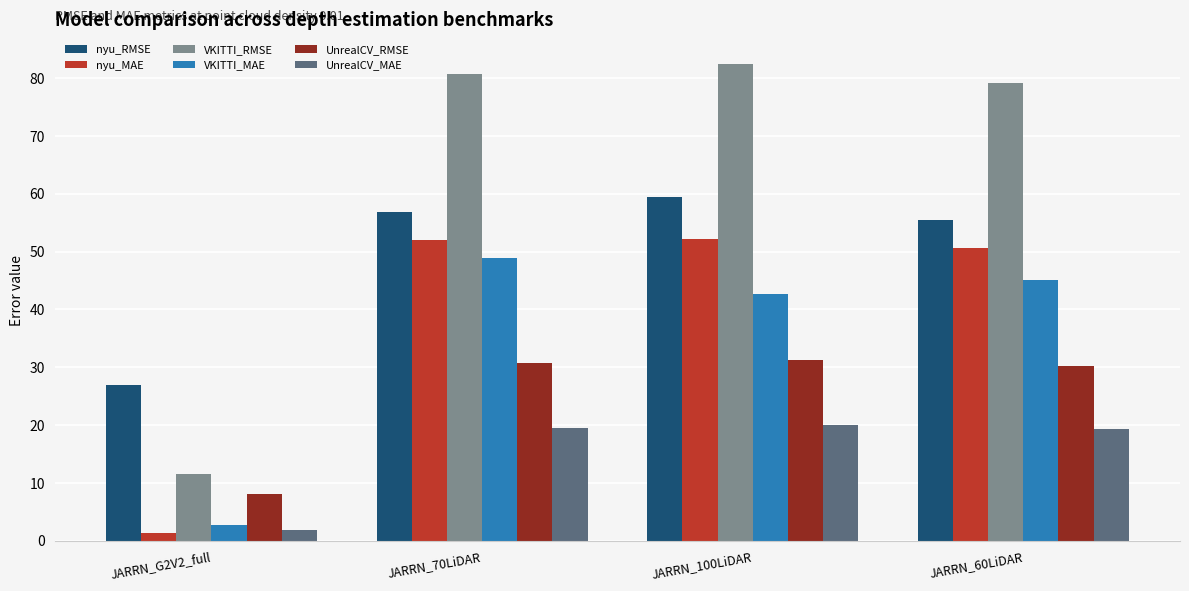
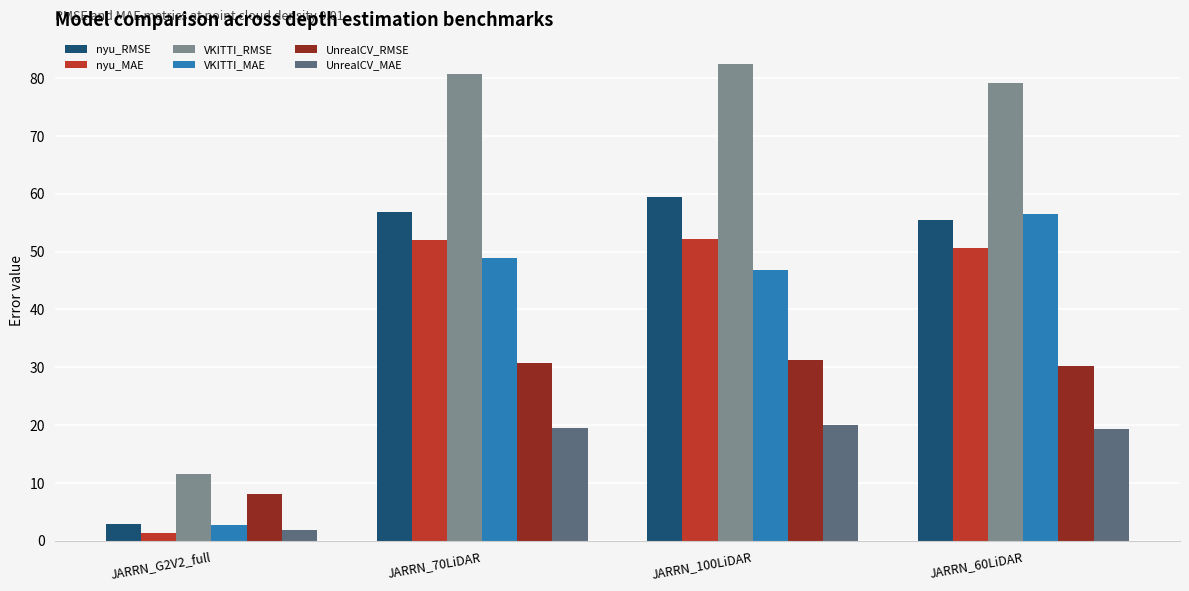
nyu_RMSE, JARRN_G2V2_full: 27 -> 3
VKITTI_MAE, JARRN_100LiDAR: 43 -> 47
VKITTI_MAE, JARRN_60LiDAR: 45 -> 56
